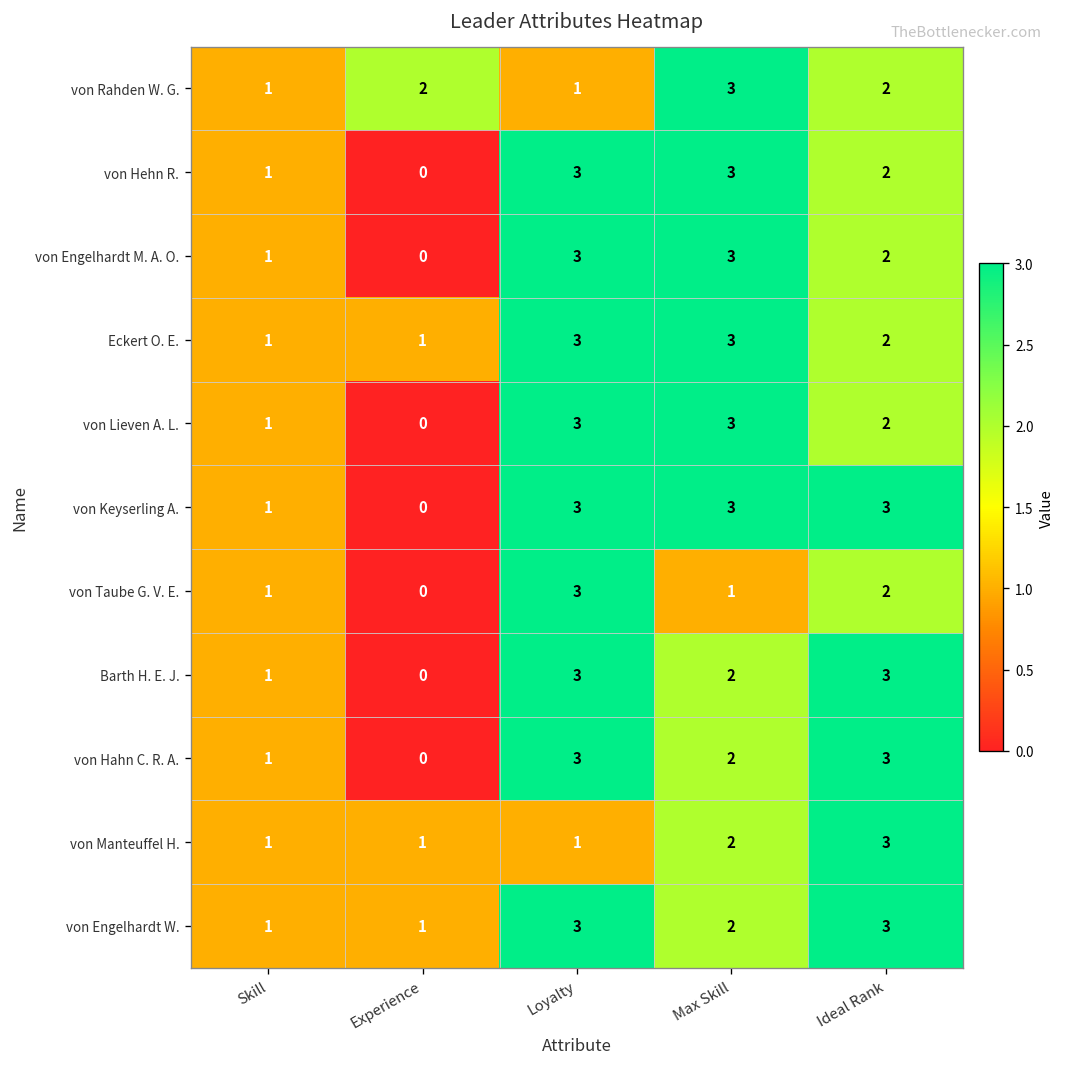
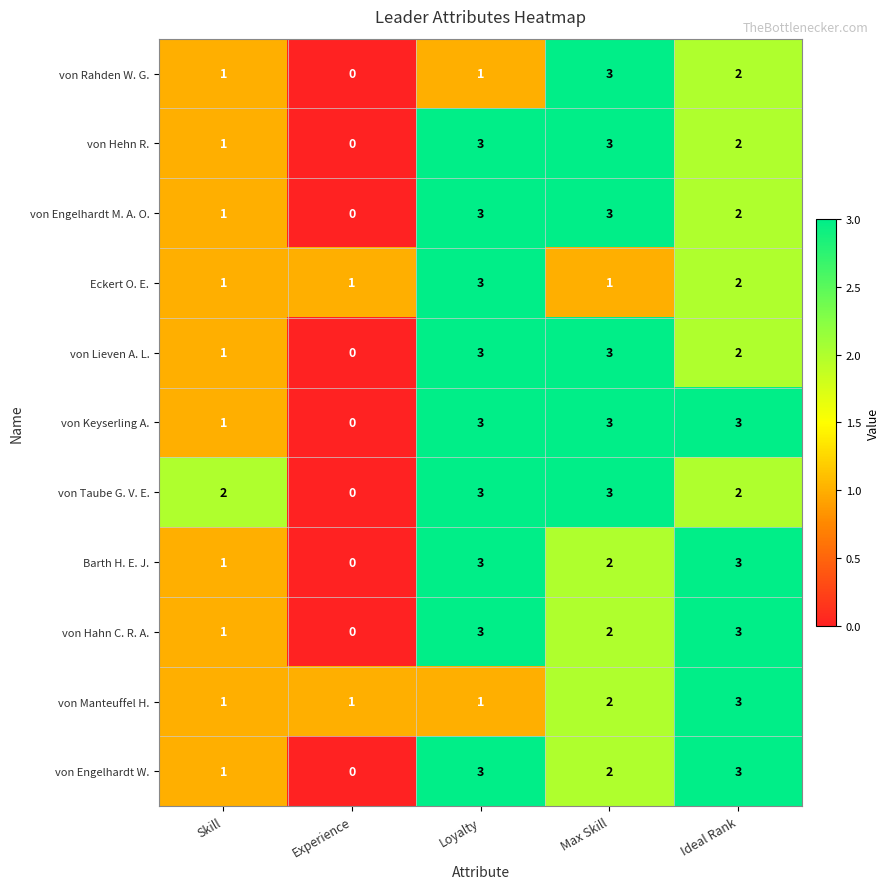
von Rahden W. G., Experience: 2 -> 0
Eckert O. E., Max Skill: 3 -> 1
von Taube G. V. E., Skill: 1 -> 2
von Taube G. V. E., Max Skill: 1 -> 3
von Engelhardt W., Experience: 1 -> 0
